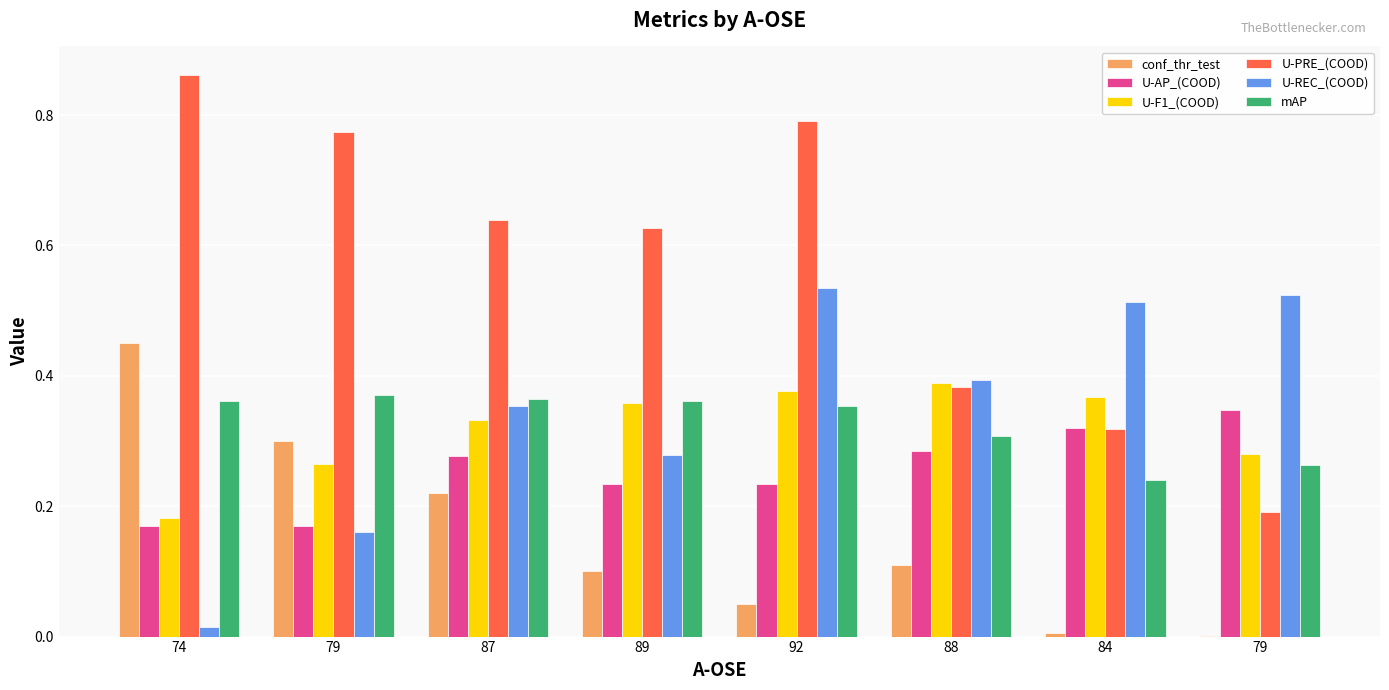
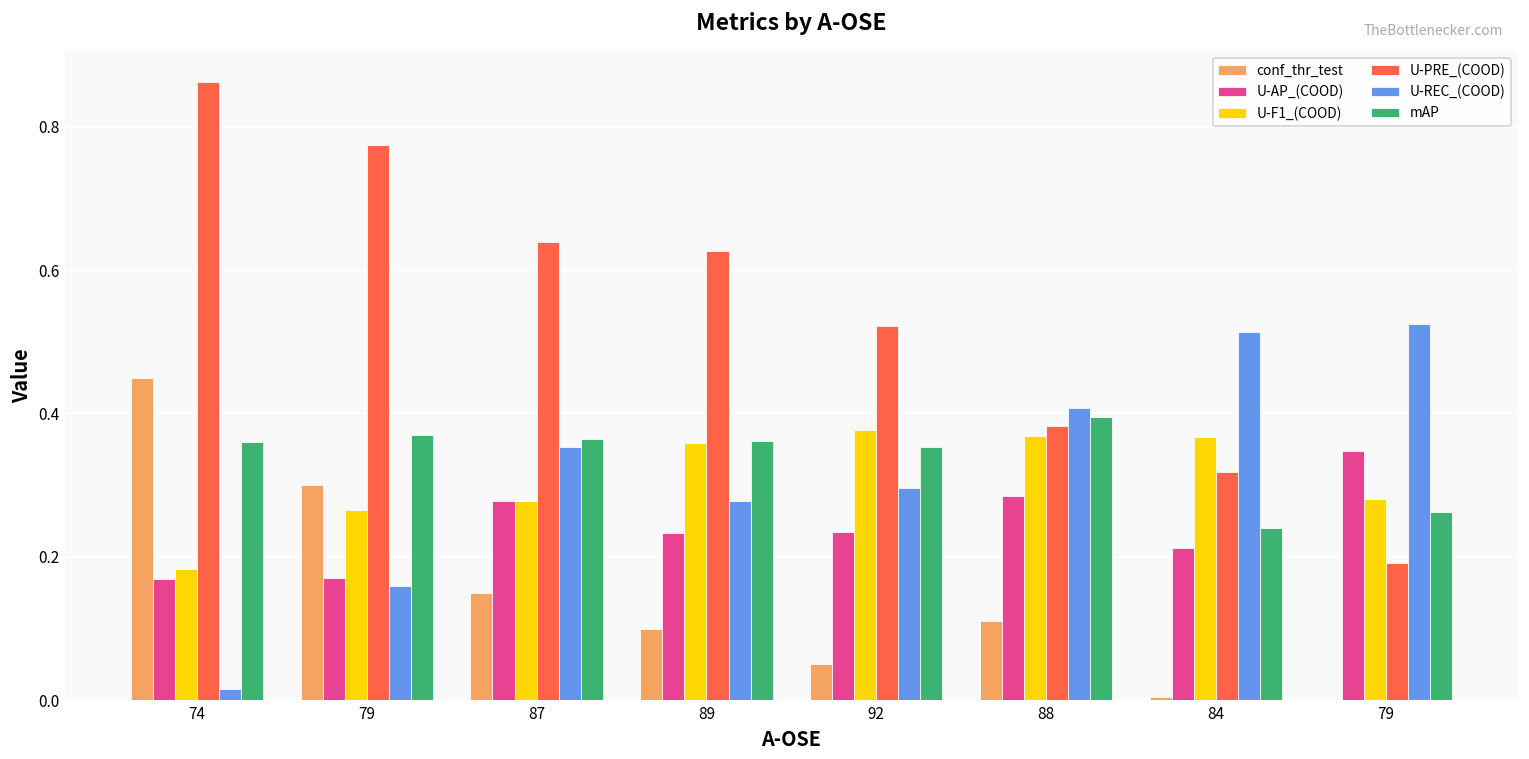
conf_thr_test, 87: 0.22 -> 0.15
U-F1_(COOD), 87: 0.33 -> 0.28
U-PRE_(COOD), 92: 0.79 -> 0.52
U-REC_(COOD), 92: 0.53 -> 0.30
U-F1_(COOD), 88: 0.39 -> 0.37
U-REC_(COOD), 88: 0.39 -> 0.41
mAP, 88: 0.31 -> 0.39
U-AP_(COOD), 84: 0.32 -> 0.21
